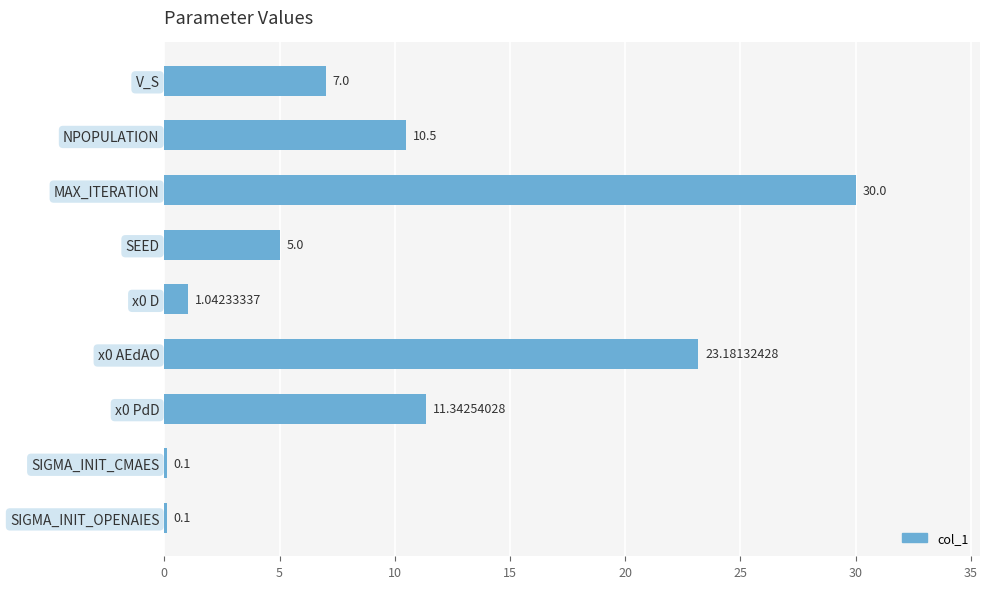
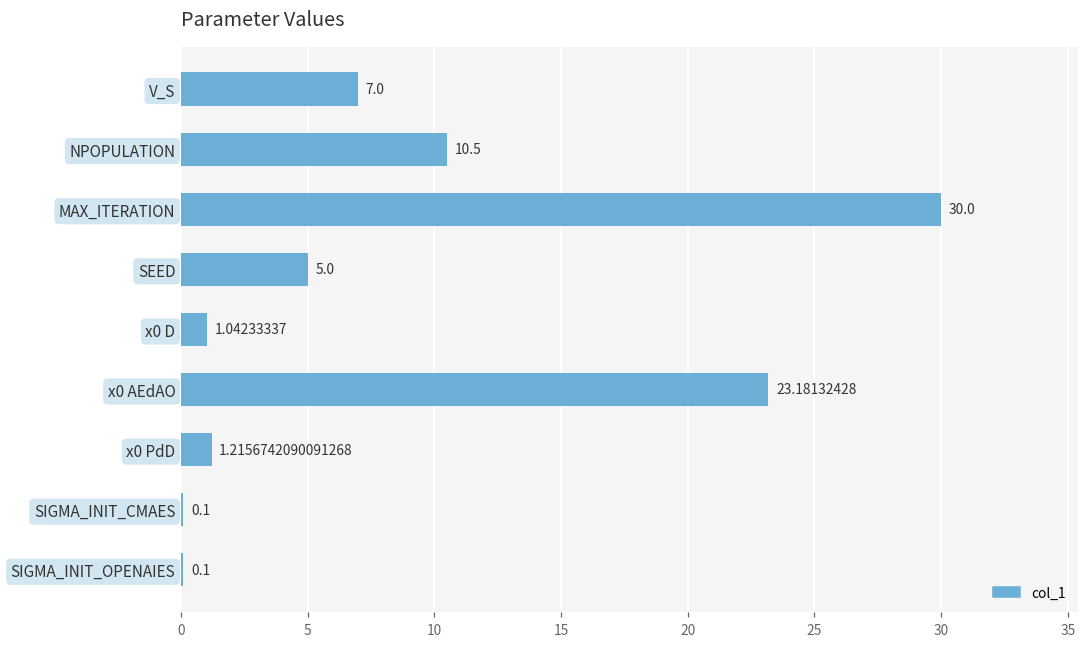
x0 PdD: 11.34254028 -> 1.2156742090091268
